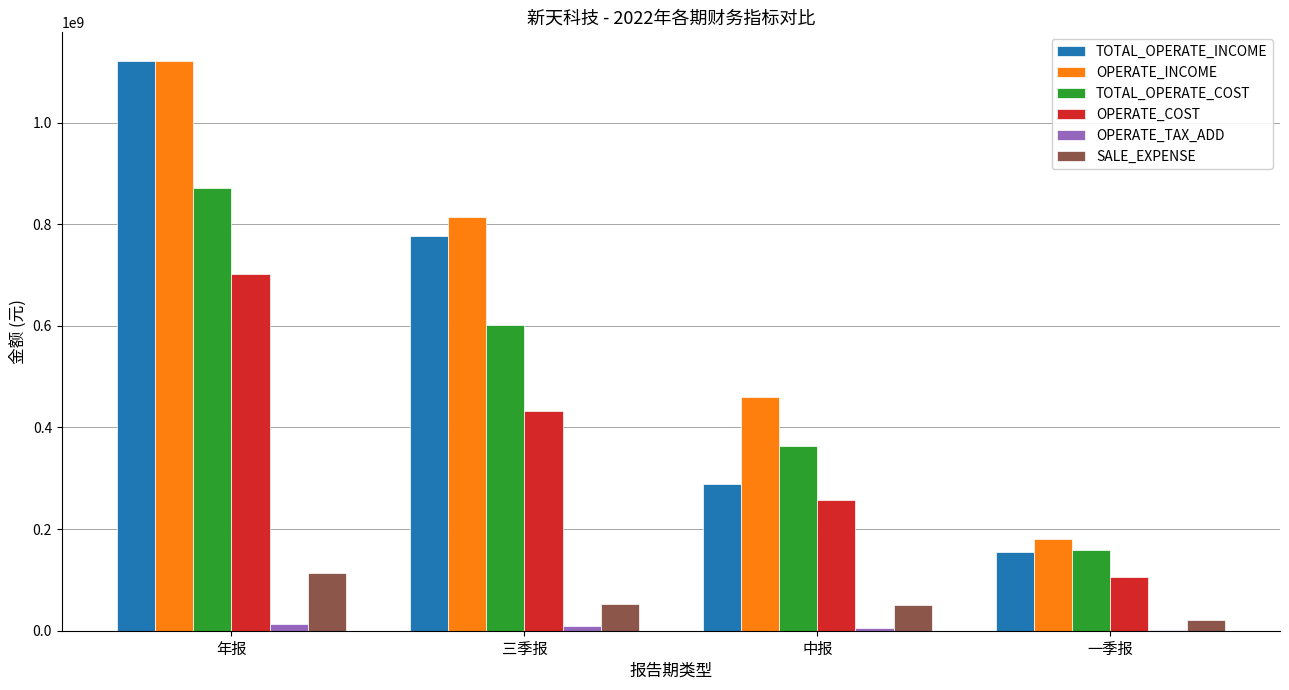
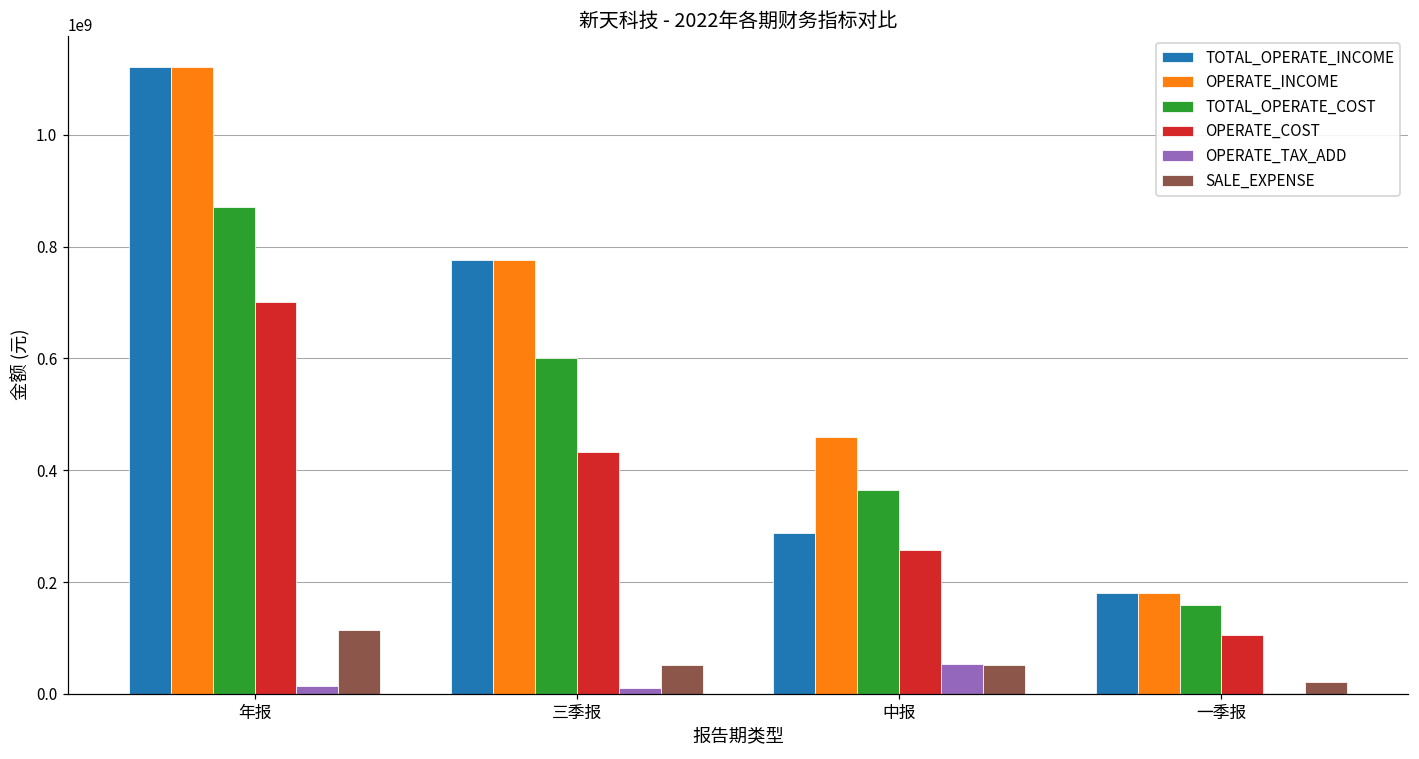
OPERATE_INCOME, 三季报: 810000000 -> 780000000
OPERATE_TAX_ADD, 中报: 10000000 -> 50000000
TOTAL_OPERATE_INCOME, 一季报: 150000000 -> 180000000
